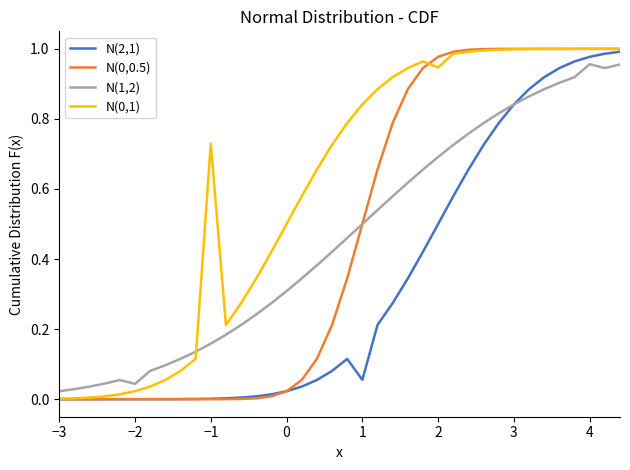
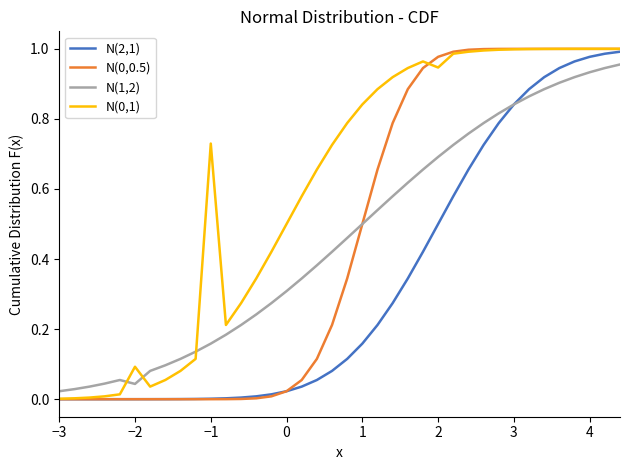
N(0,1), −2: 0.02 -> 0.09
N(2,1), 1: 0.06 -> 0.16
N(1,2), 4: 0.96 -> 0.93
